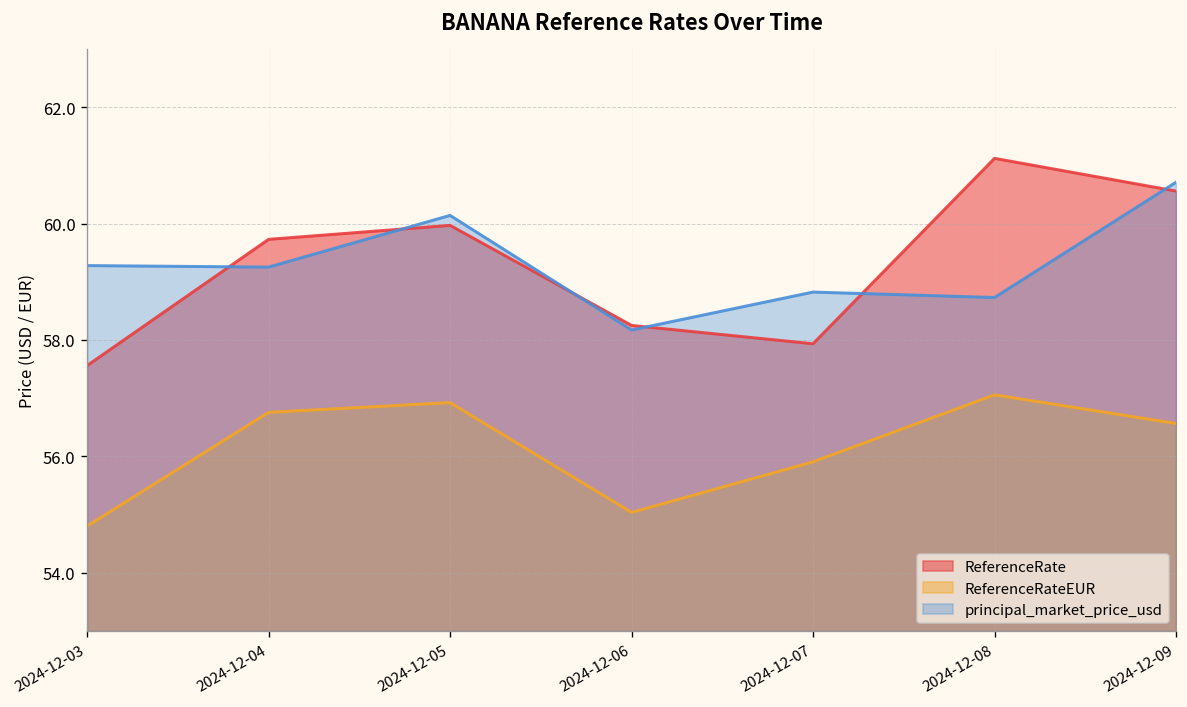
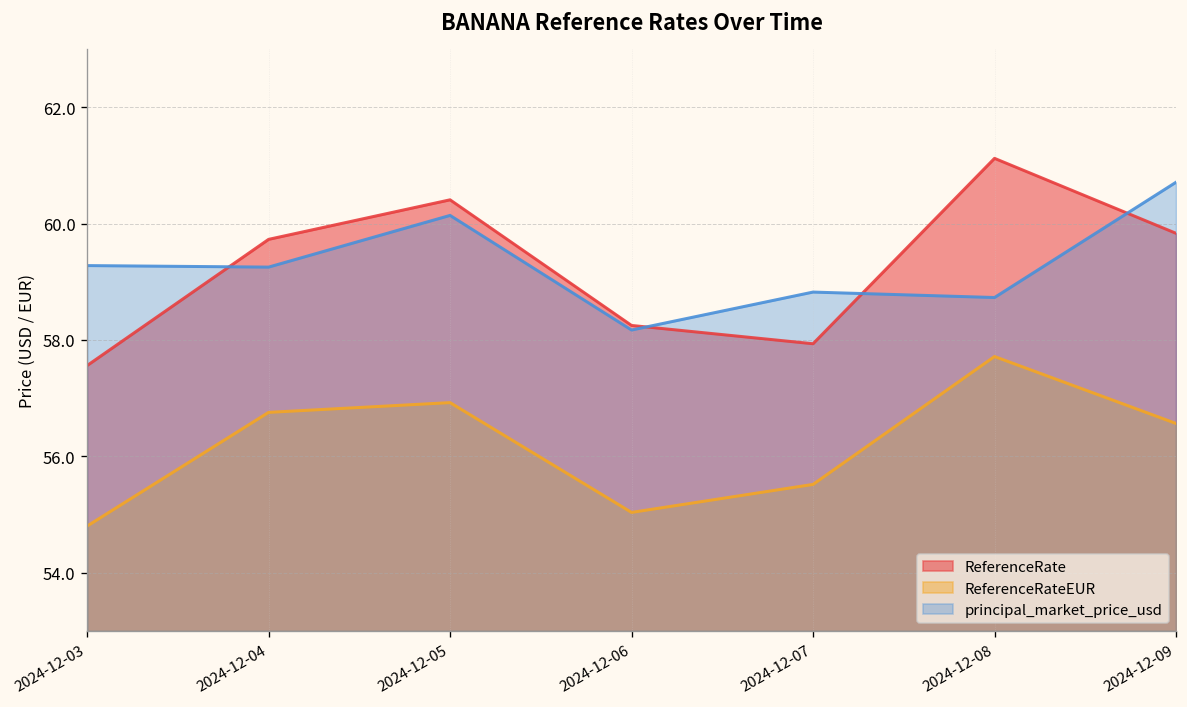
ReferenceRate, 2024-12-05: 60.0 -> 60.4
ReferenceRateEUR, 2024-12-07: 55.9 -> 55.5
ReferenceRateEUR, 2024-12-08: 57.1 -> 57.7
ReferenceRate, 2024-12-09: 60.6 -> 59.8
